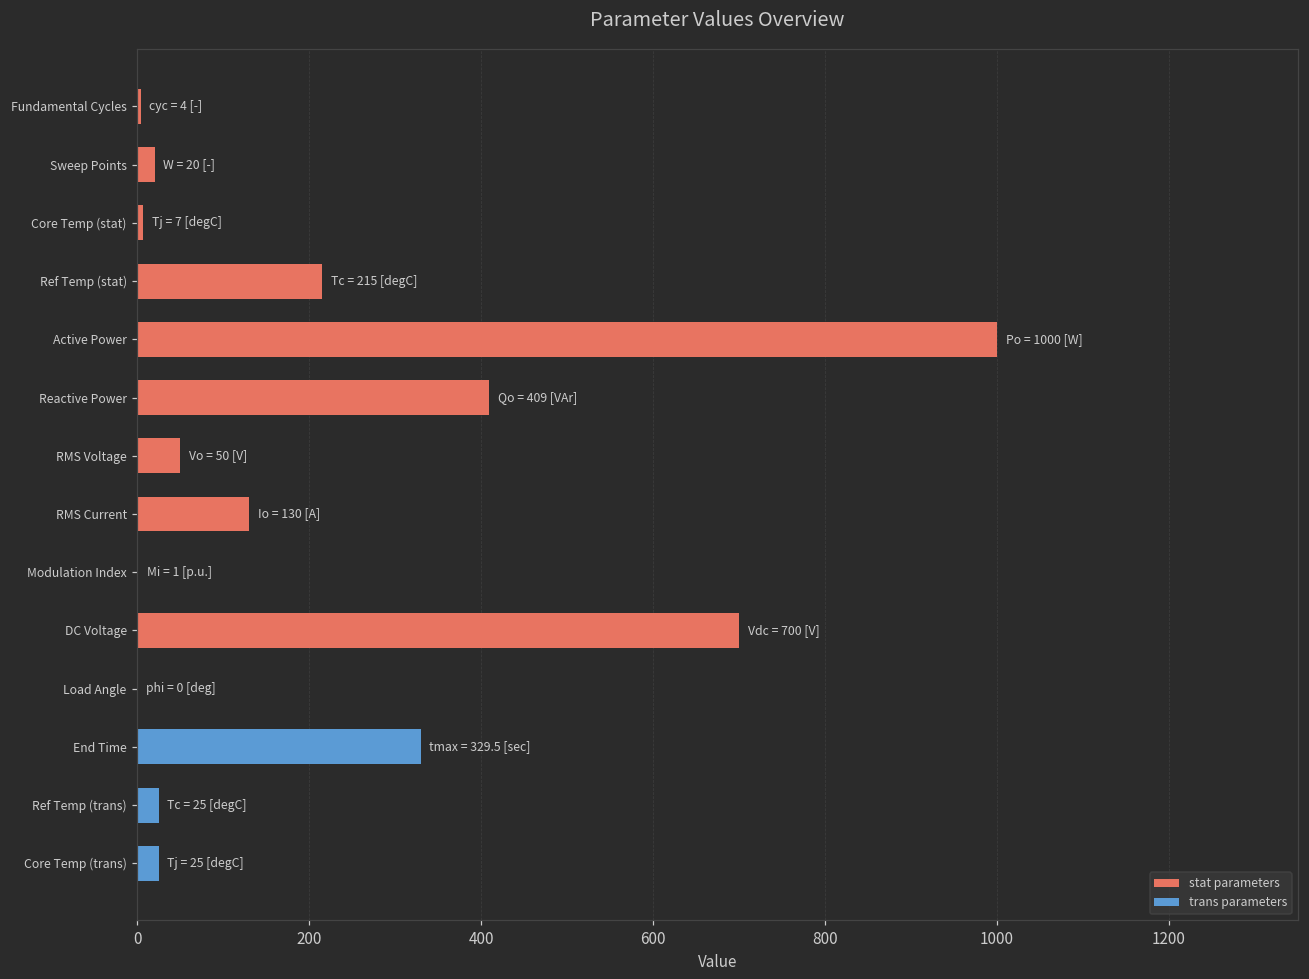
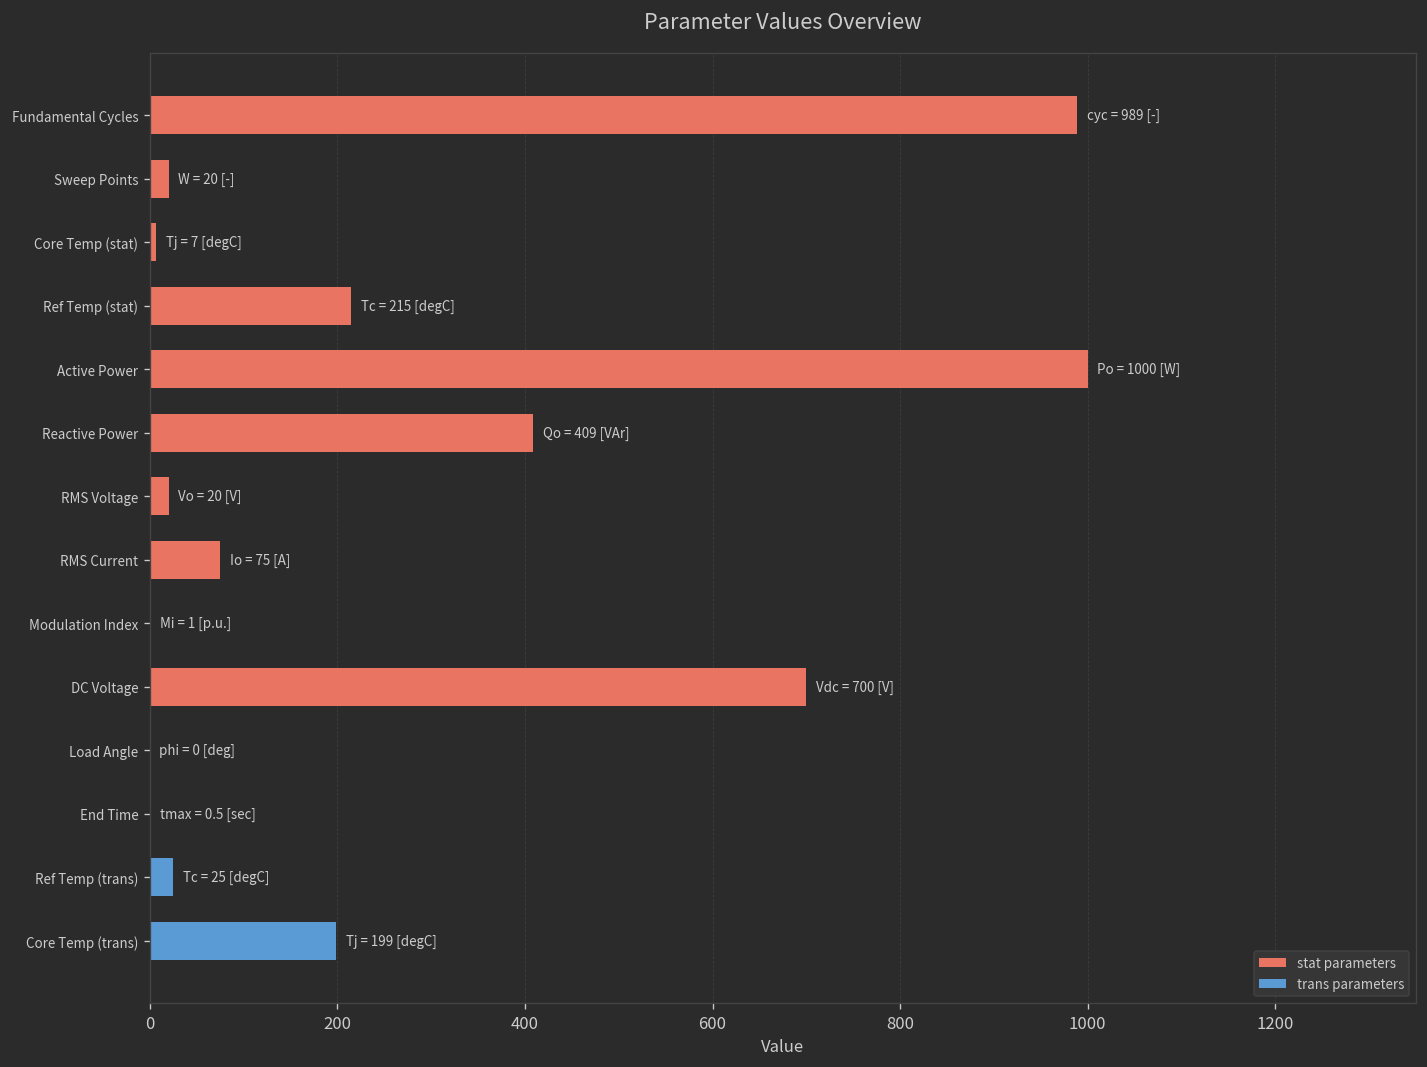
Fundamental Cycles: 4 -> 989
RMS Voltage: 50 -> 20
RMS Current: 130 -> 75
End Time: 329.5 -> 0.5
Core Temp (trans): 25 -> 199
